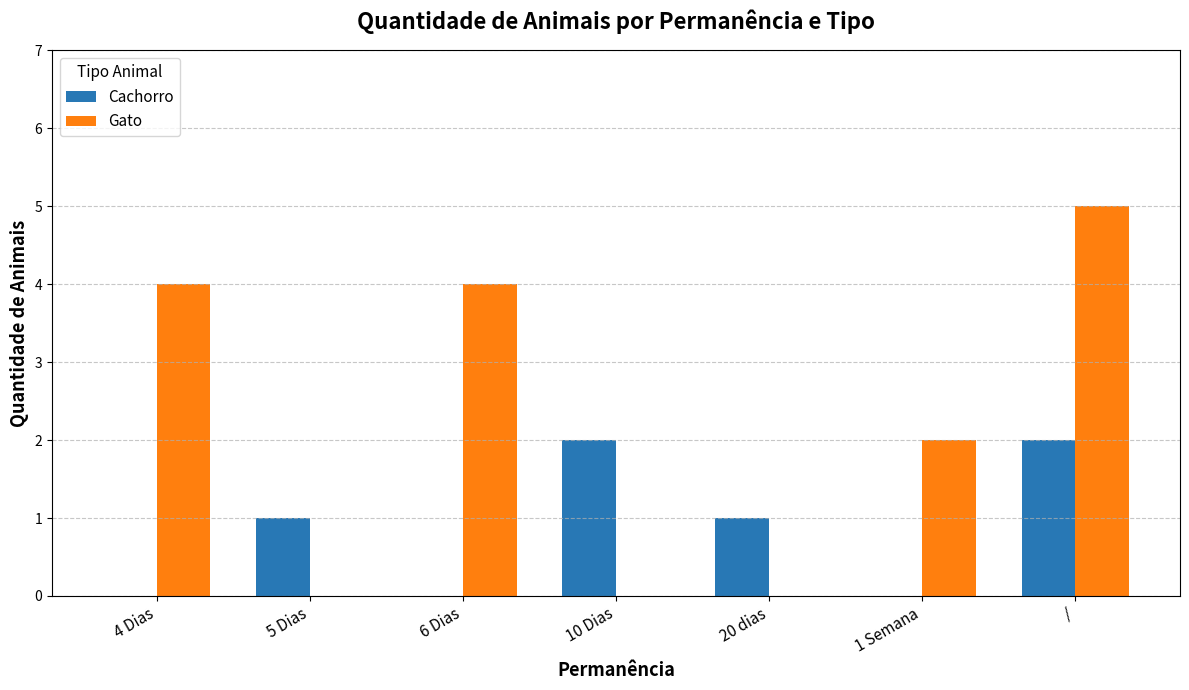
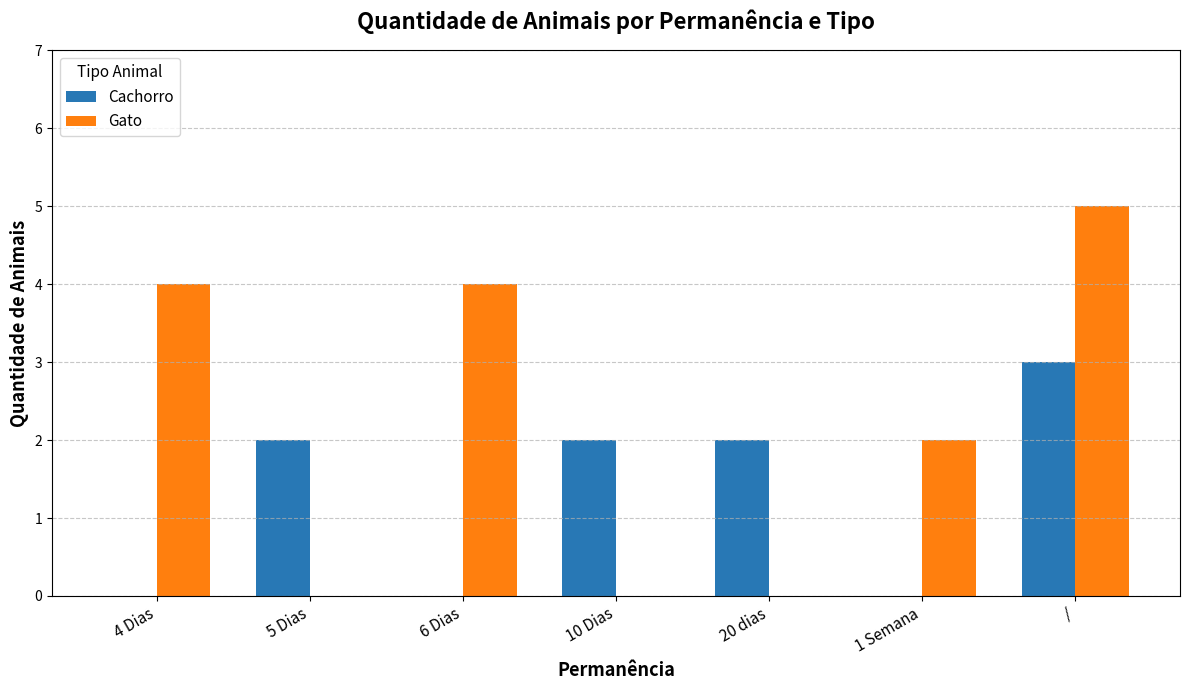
Cachorro, 5 Dias: 1 -> 2
Cachorro, 20 dias: 1 -> 2
Cachorro, /: 2 -> 3
